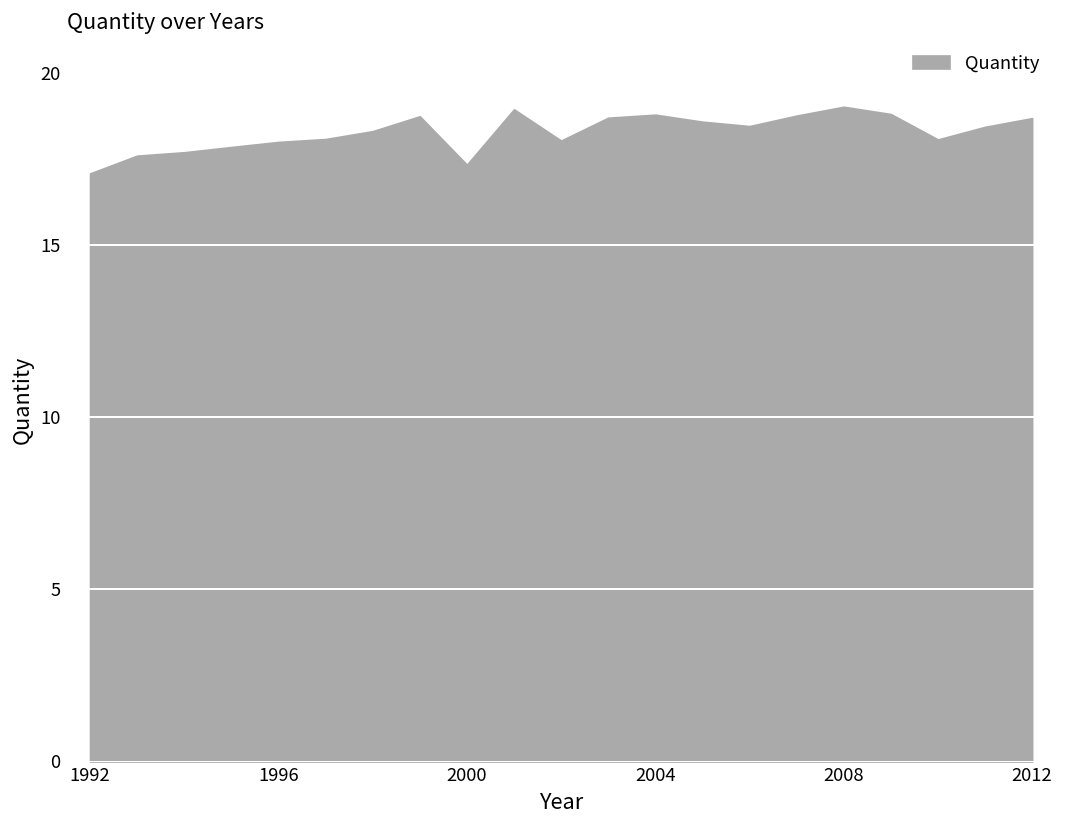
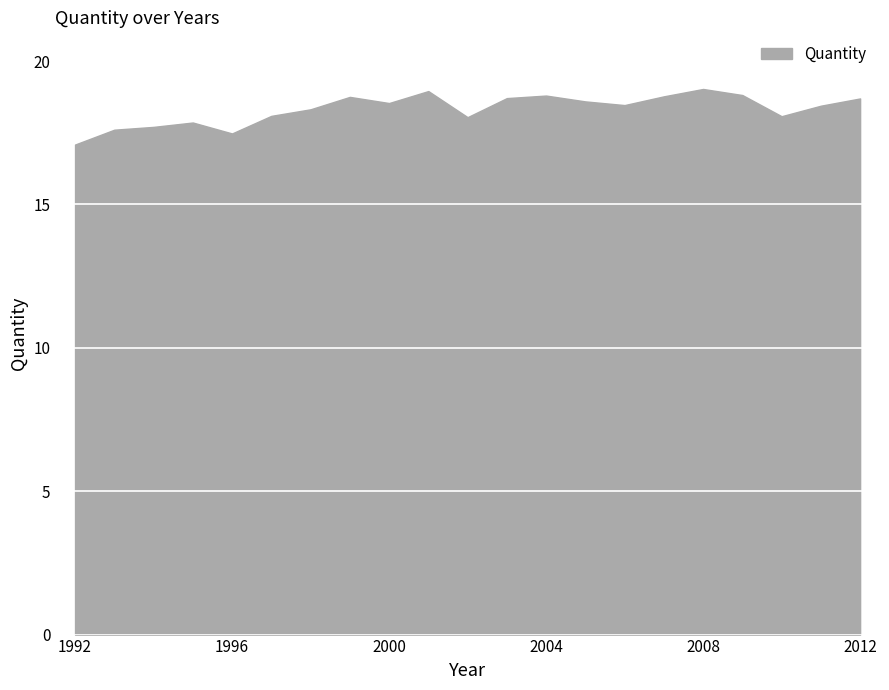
1996: 18.0 -> 17.5
2000: 17.3 -> 18.5
